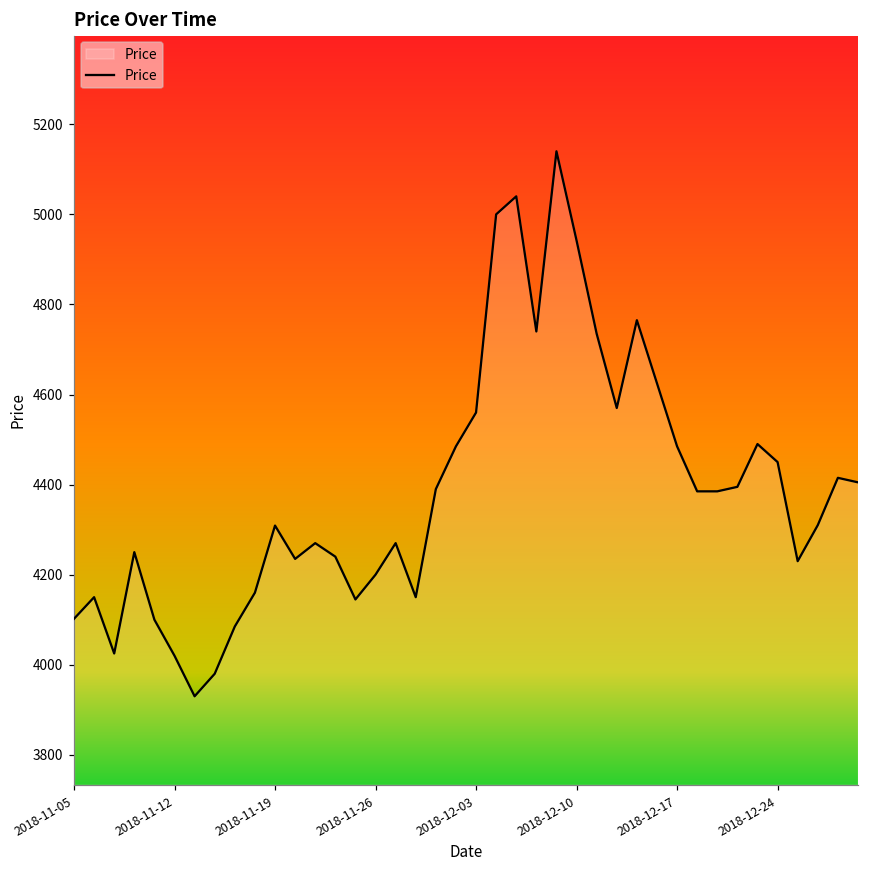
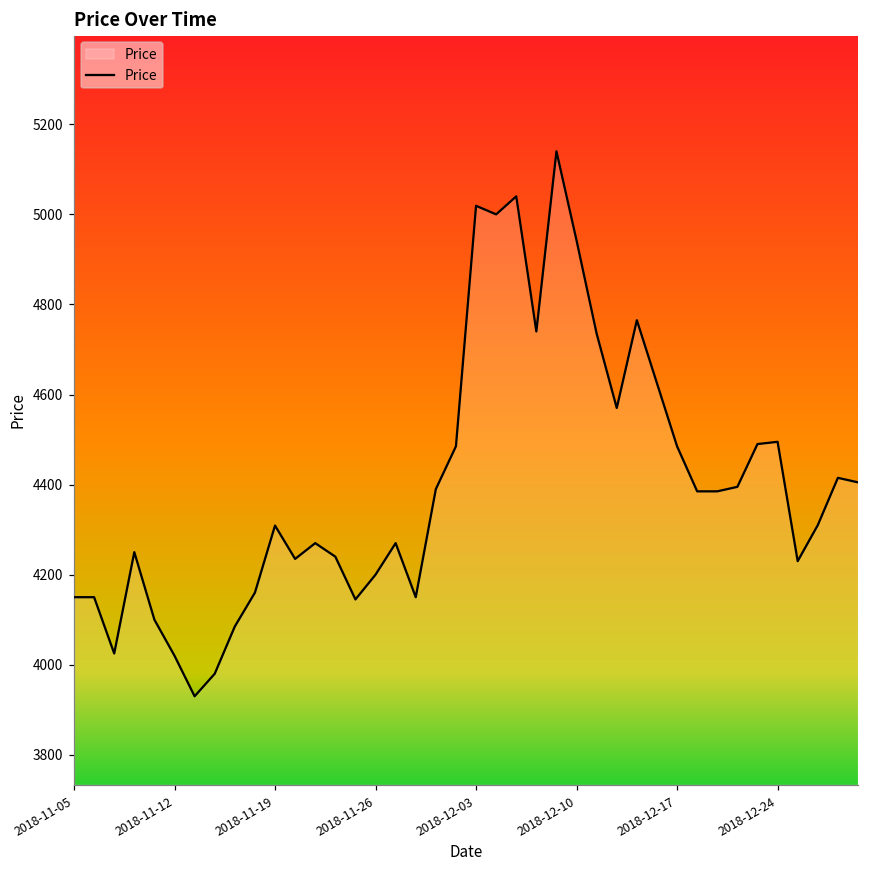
2018-11-05: 4100 -> 4150
2018-12-03: 4560 -> 5020
2018-12-24: 4450 -> 4500
